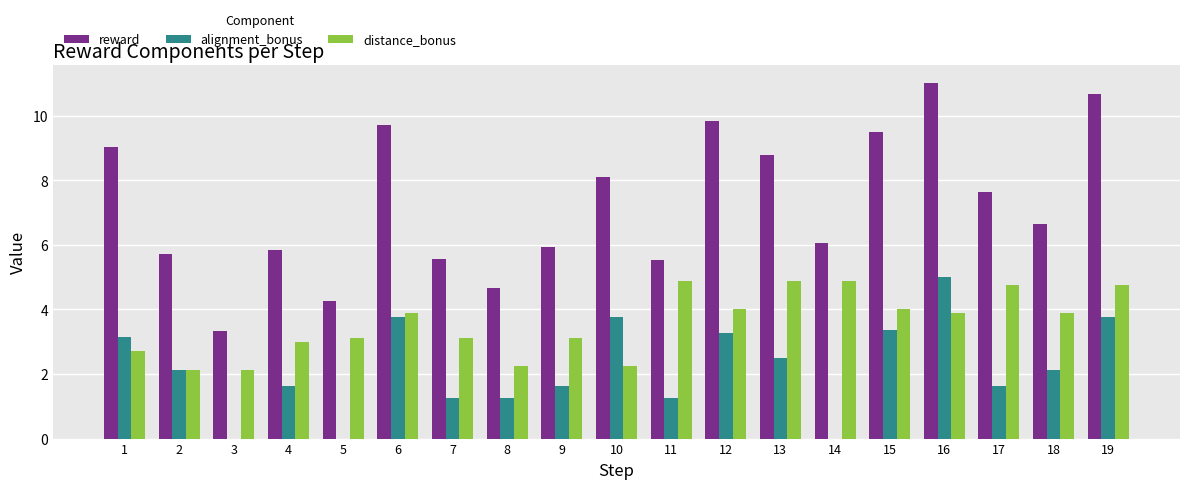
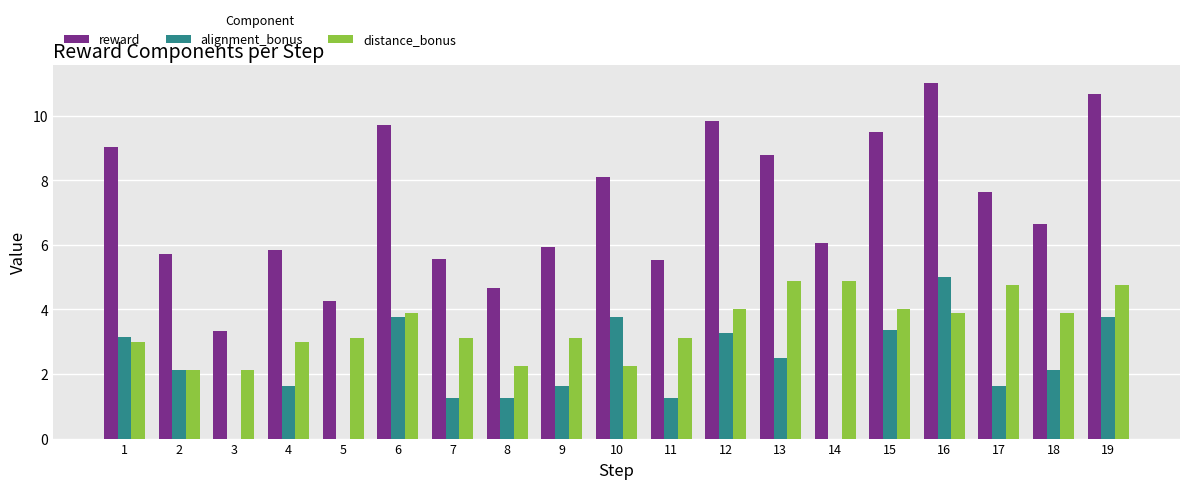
distance_bonus, 1: 2.7 -> 3.0
distance_bonus, 11: 4.9 -> 3.1
